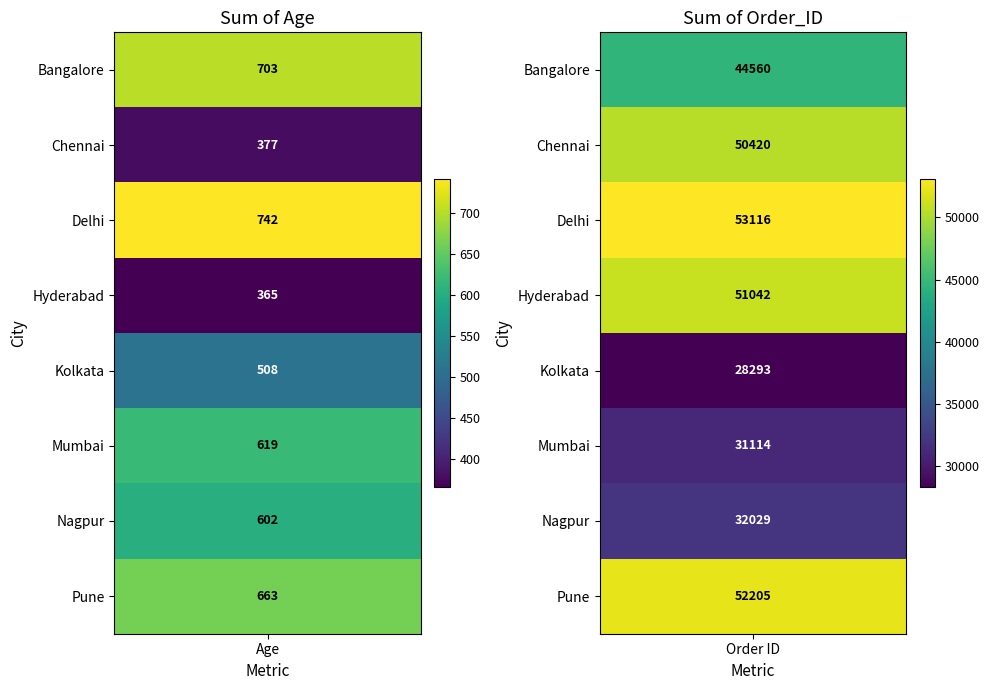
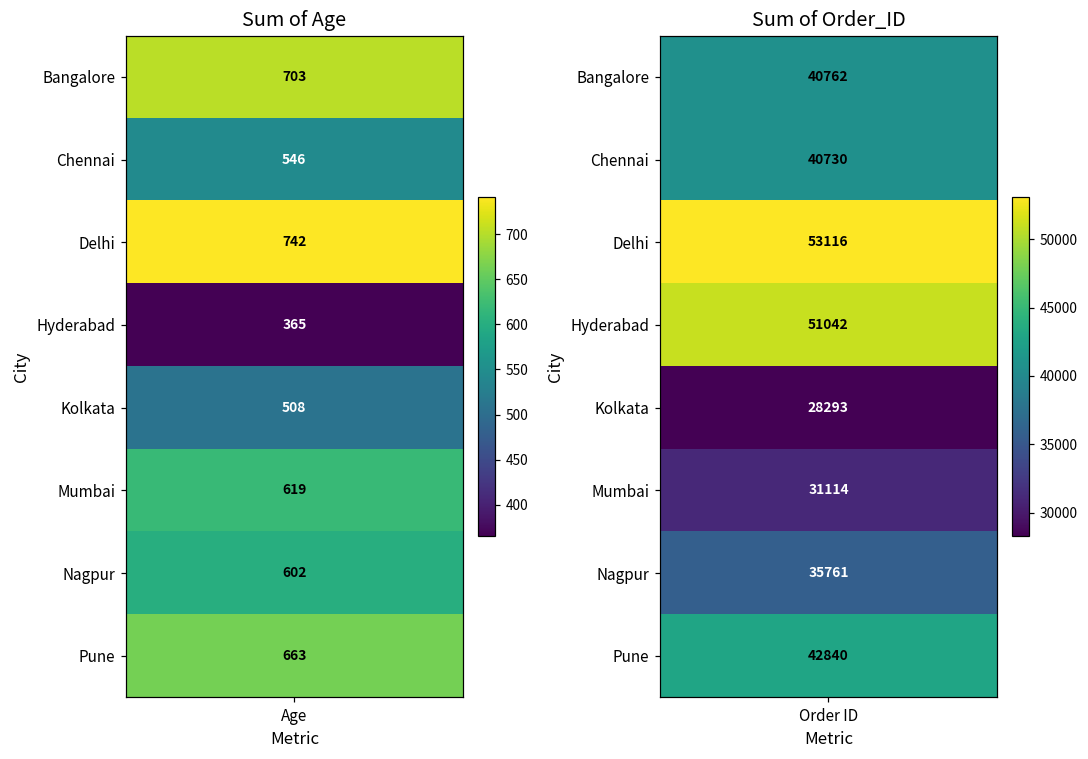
Sum of Age, Chennai, Age: 377 -> 546
Sum of Order_ID, Bangalore, Order ID: 44560 -> 40762
Sum of Order_ID, Chennai, Order ID: 50420 -> 40730
Sum of Order_ID, Nagpur, Order ID: 32029 -> 35761
Sum of Order_ID, Pune, Order ID: 52205 -> 42840
